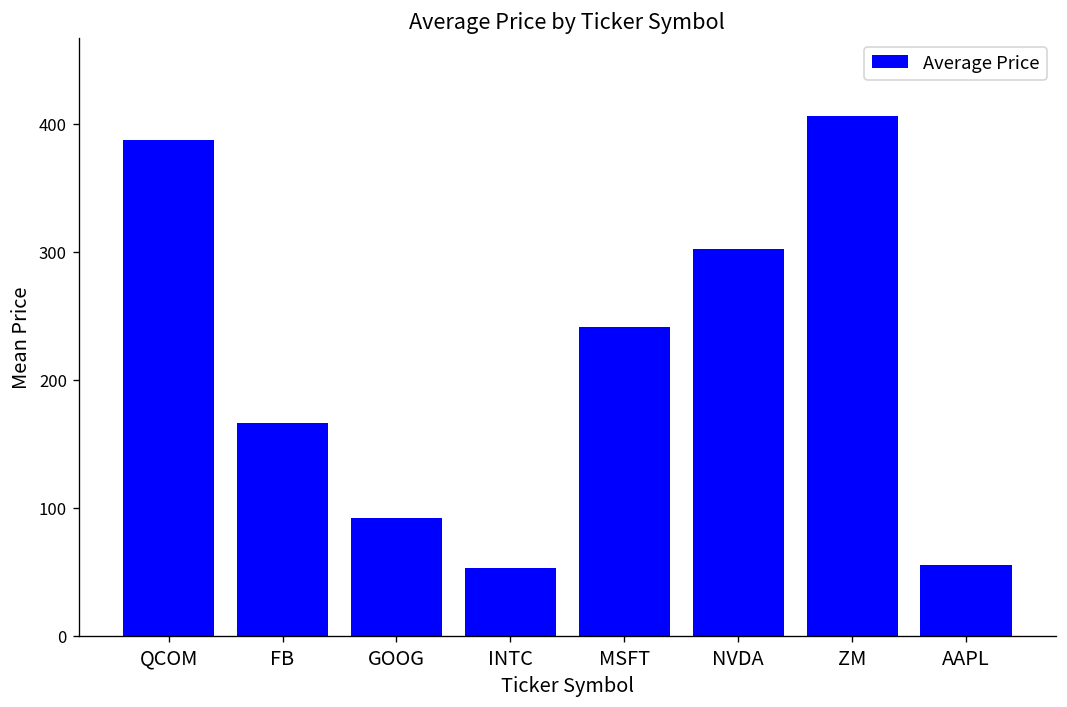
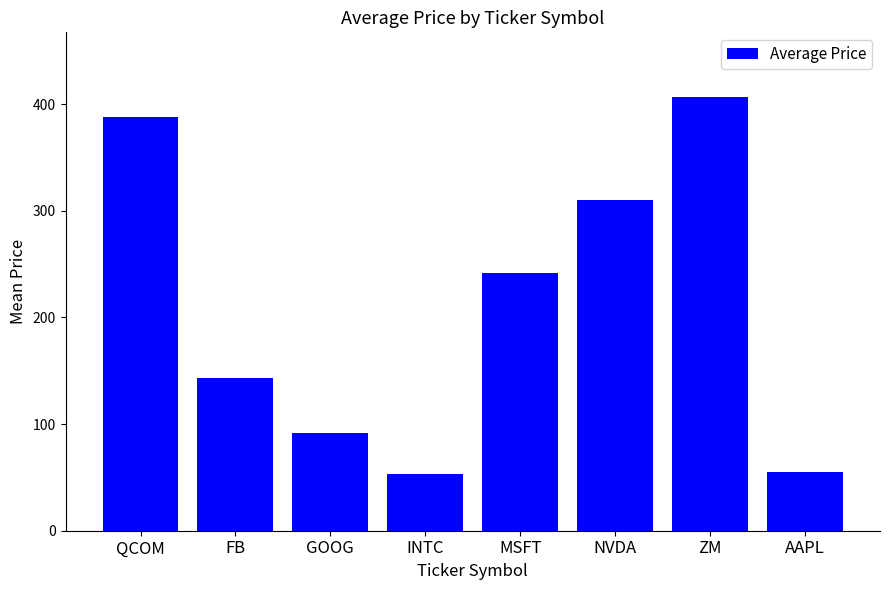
FB: 166 -> 143
NVDA: 302 -> 310
